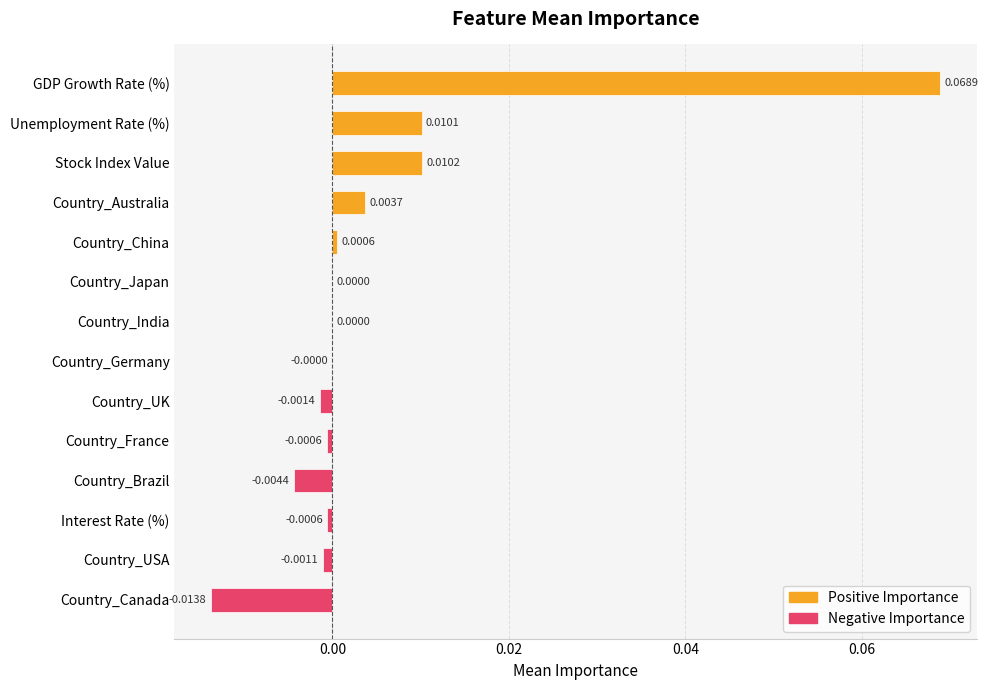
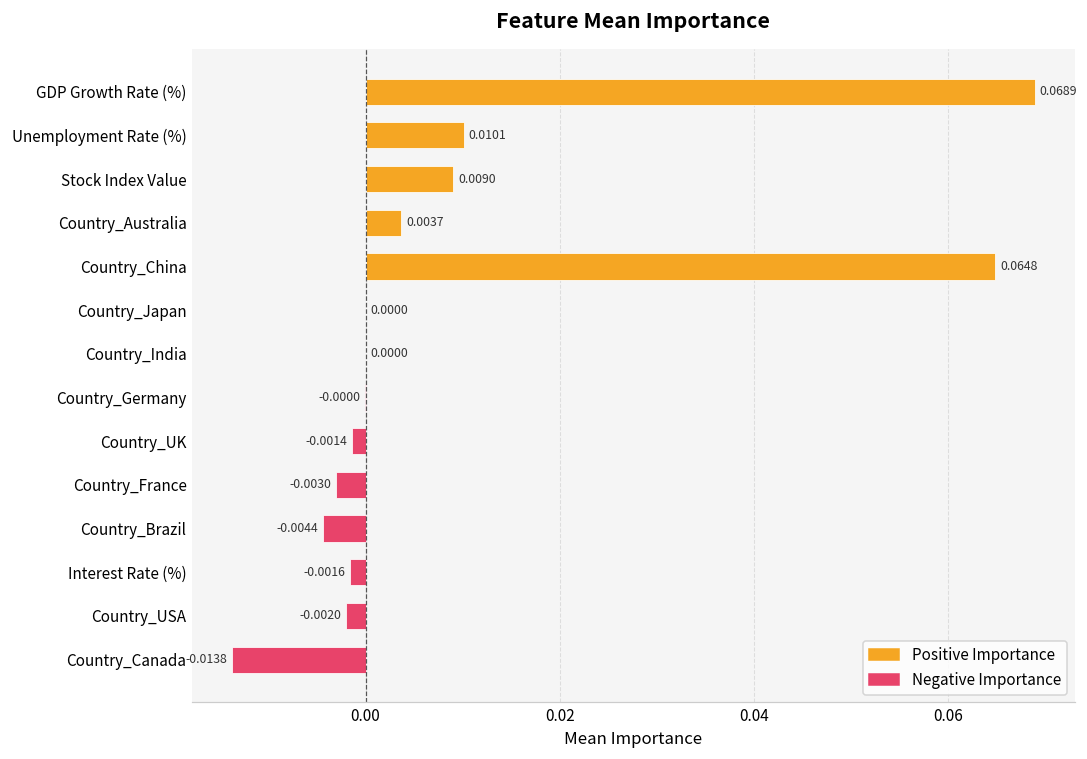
Stock Index Value: 0.0102 -> 0.0090
Country_China: 0.0006 -> 0.0648
Country_France: -0.0006 -> -0.0030
Interest Rate (%): -0.0006 -> -0.0016
Country_USA: -0.0011 -> -0.0020
